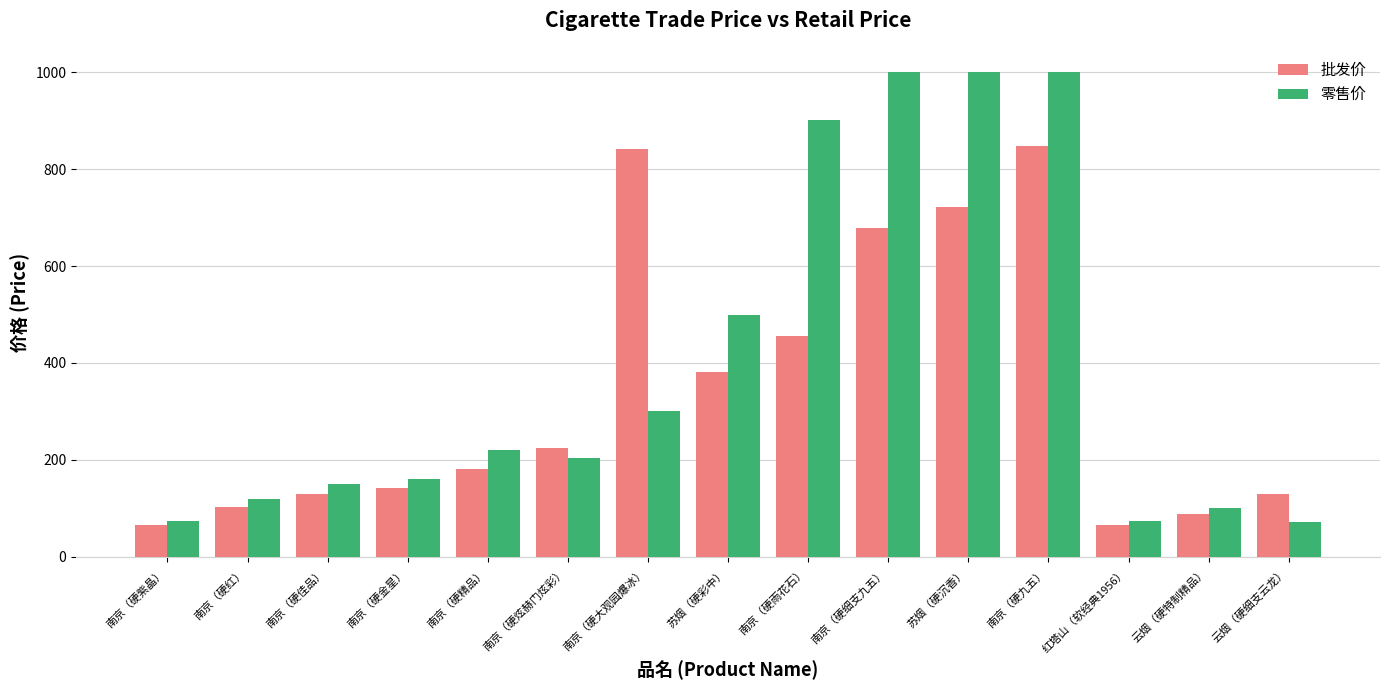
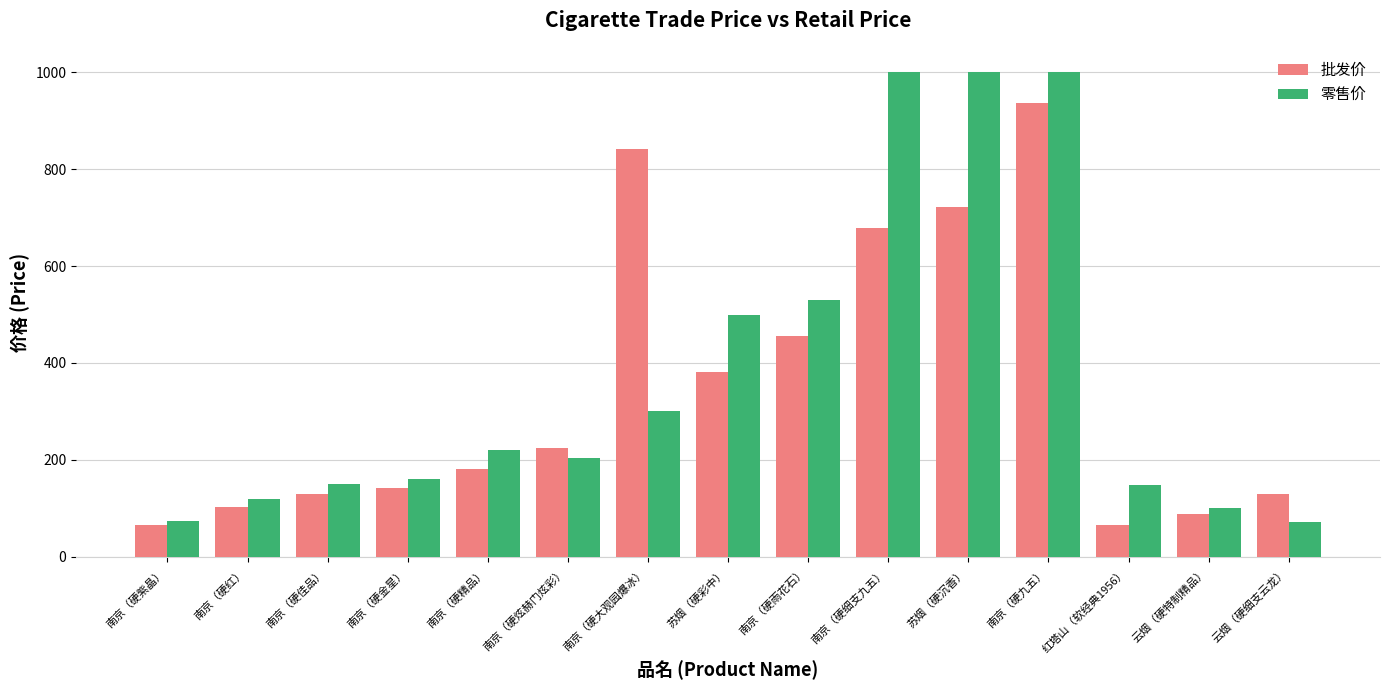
零售价, 南京（硬雨花石）: 900 -> 530
批发价, 南京（硬九五）: 850 -> 940
零售价, 红塔山（软经典1956）: 80 -> 150
